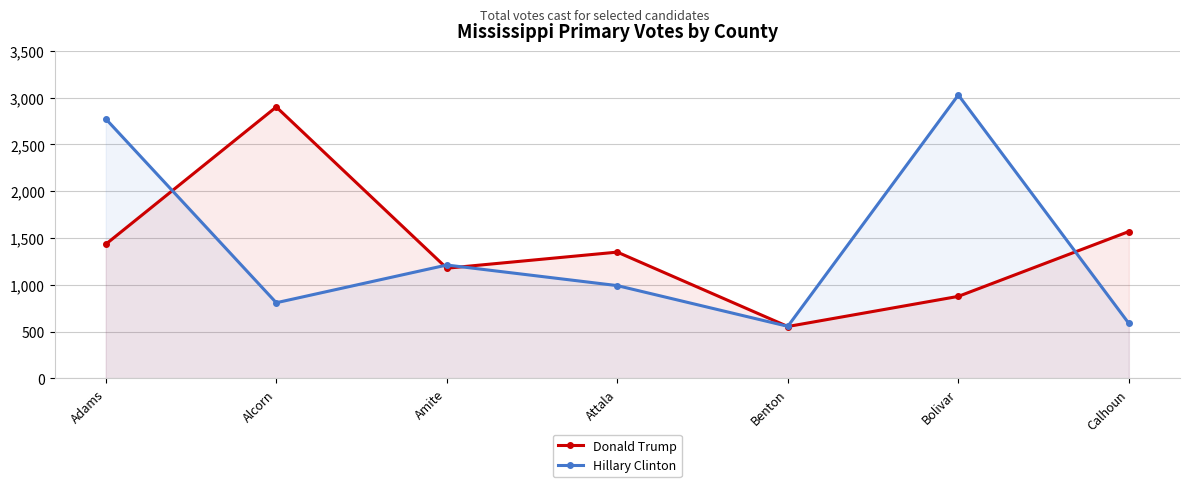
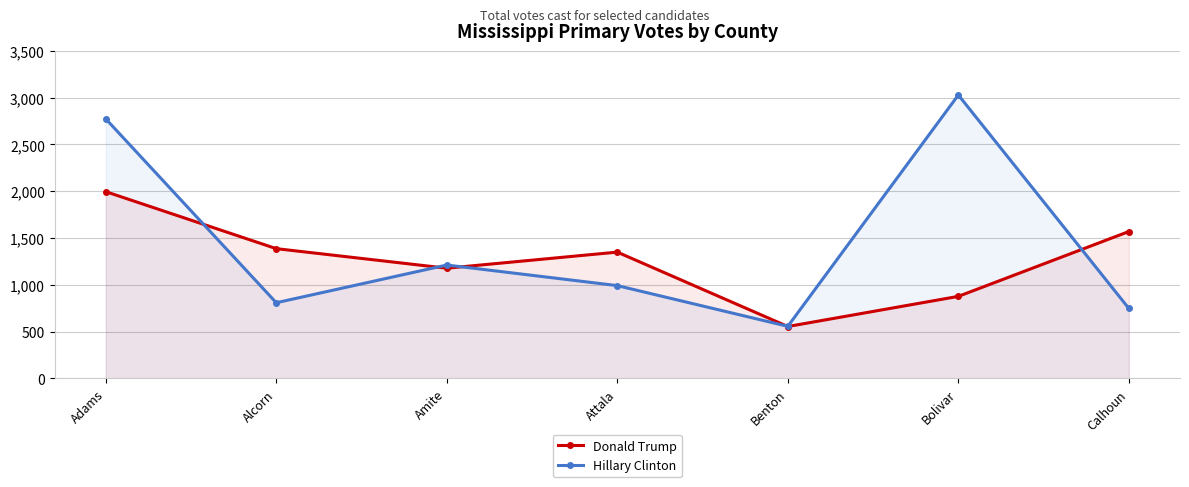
Donald Trump, Adams: 1,400 -> 2,000
Donald Trump, Alcorn: 2,900 -> 1,400
Hillary Clinton, Calhoun: 600 -> 700
